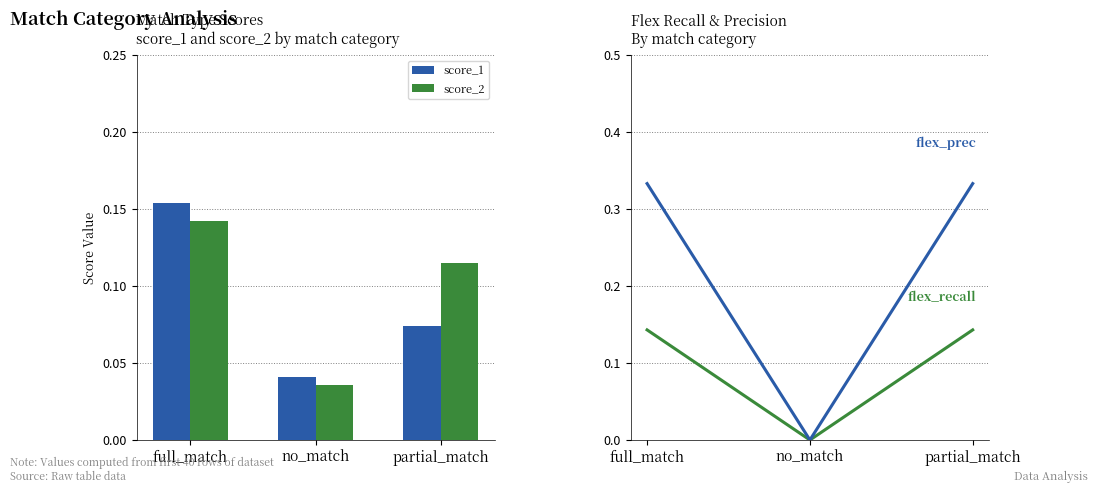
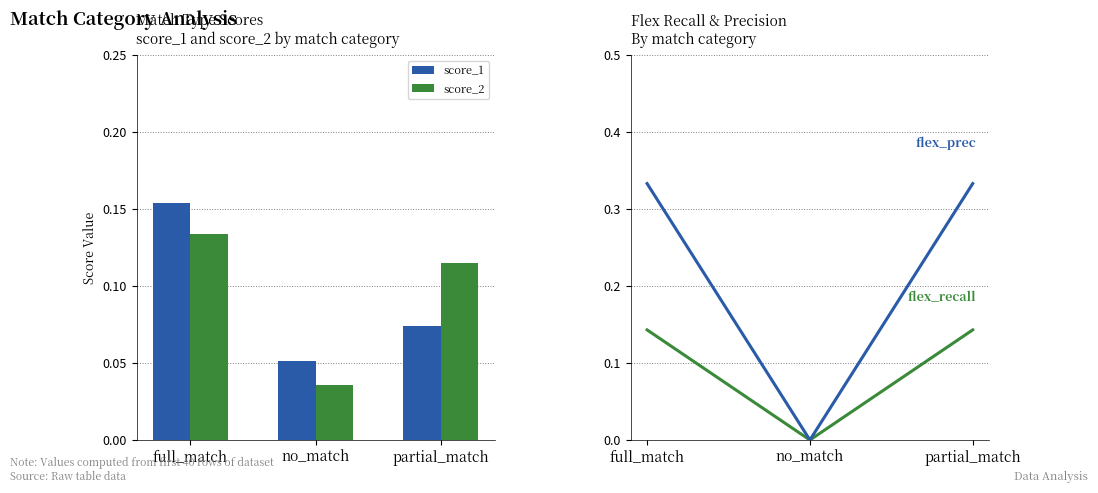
Match Type Scores score_1 and score_2 by match category, score_2, full_match: 0.142 -> 0.134
Match Type Scores score_1 and score_2 by match category, score_1, no_match: 0.041 -> 0.051
